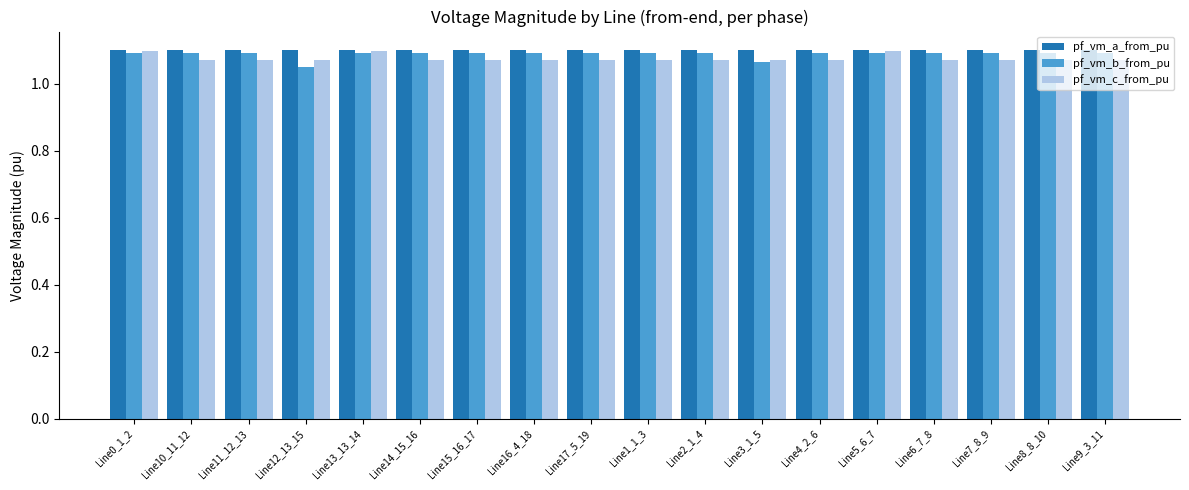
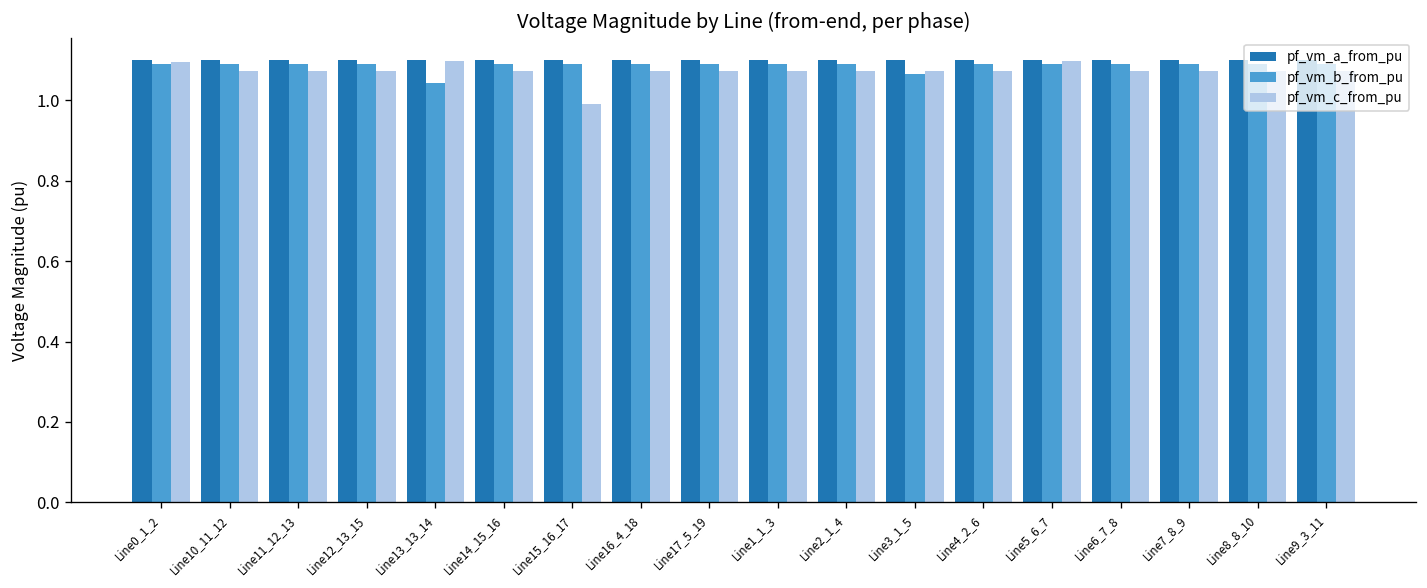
pf_vm_b_from_pu, Line12_13_15: 1.05 -> 1.09
pf_vm_b_from_pu, Line13_13_14: 1.09 -> 1.04
pf_vm_c_from_pu, Line15_16_17: 1.07 -> 0.99
